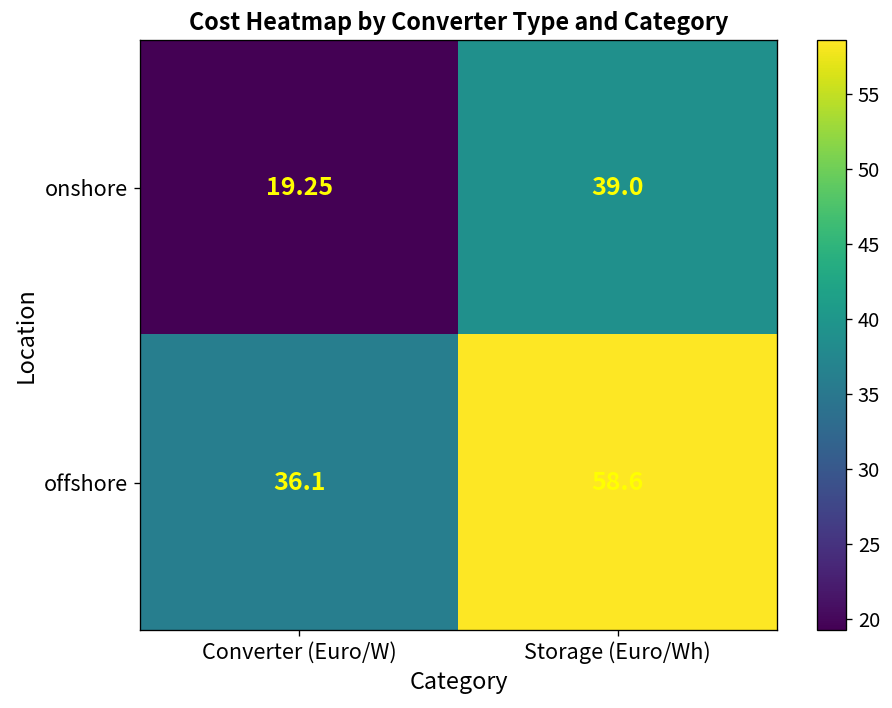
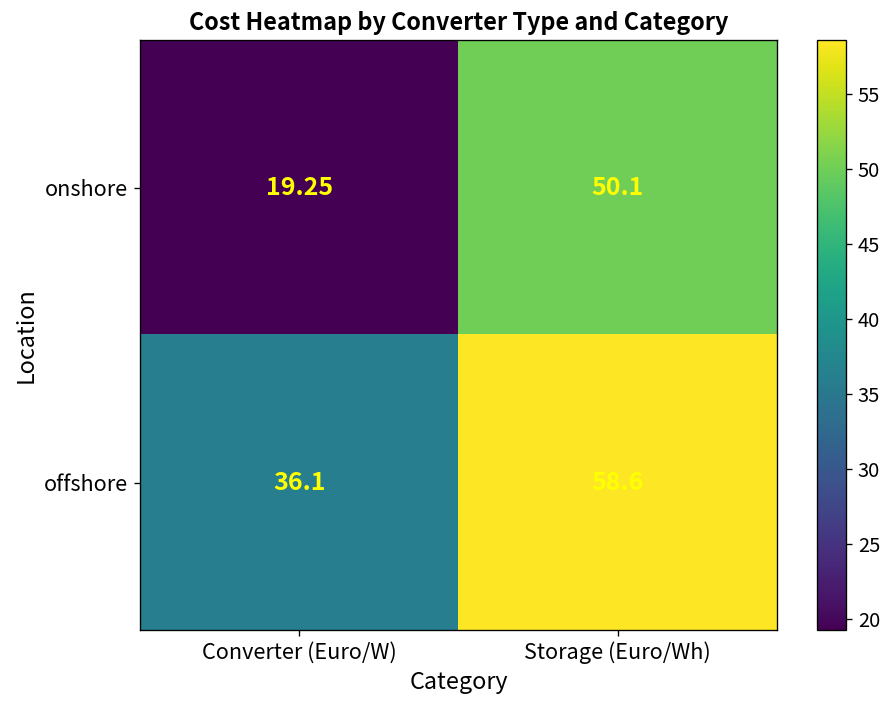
onshore, Storage (Euro/Wh): 39.0 -> 50.1
